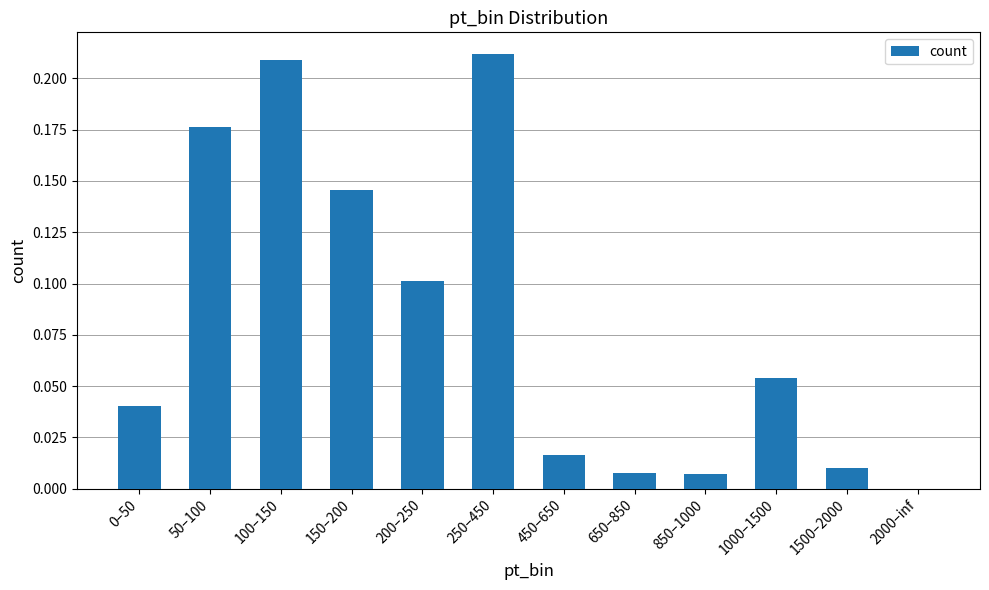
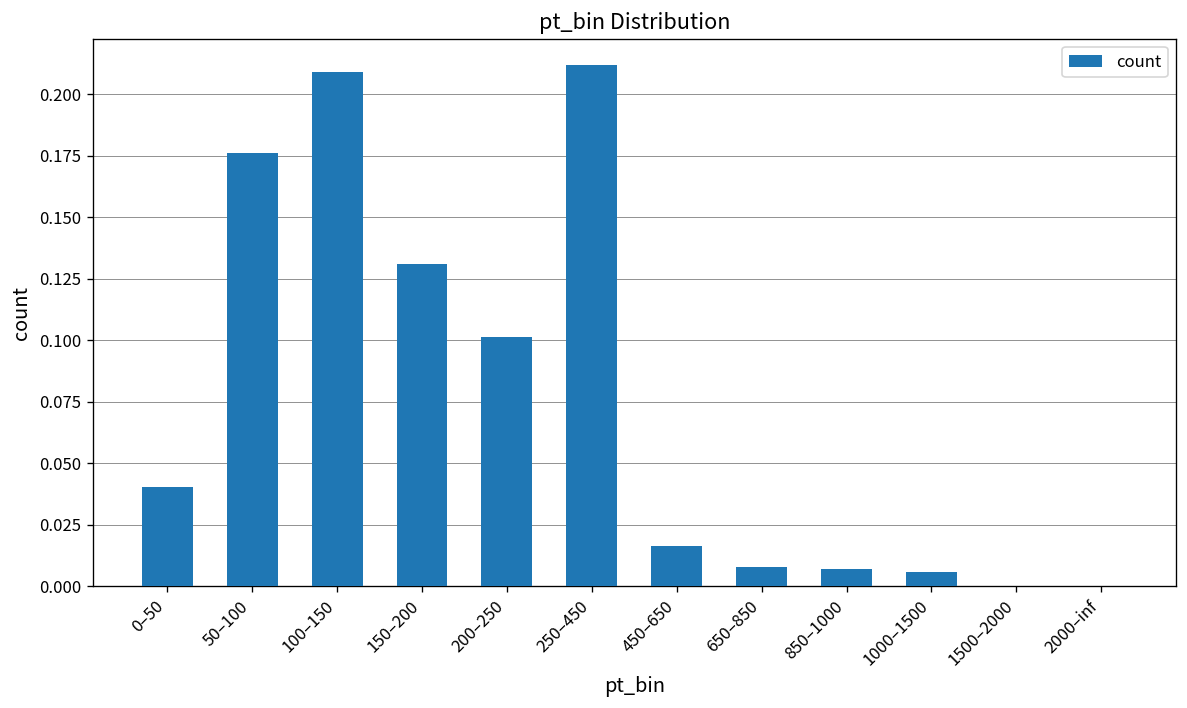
150–200: 0.146 -> 0.131
1000–1500: 0.054 -> 0.006
1500–2000: 0.010 -> 0.000
